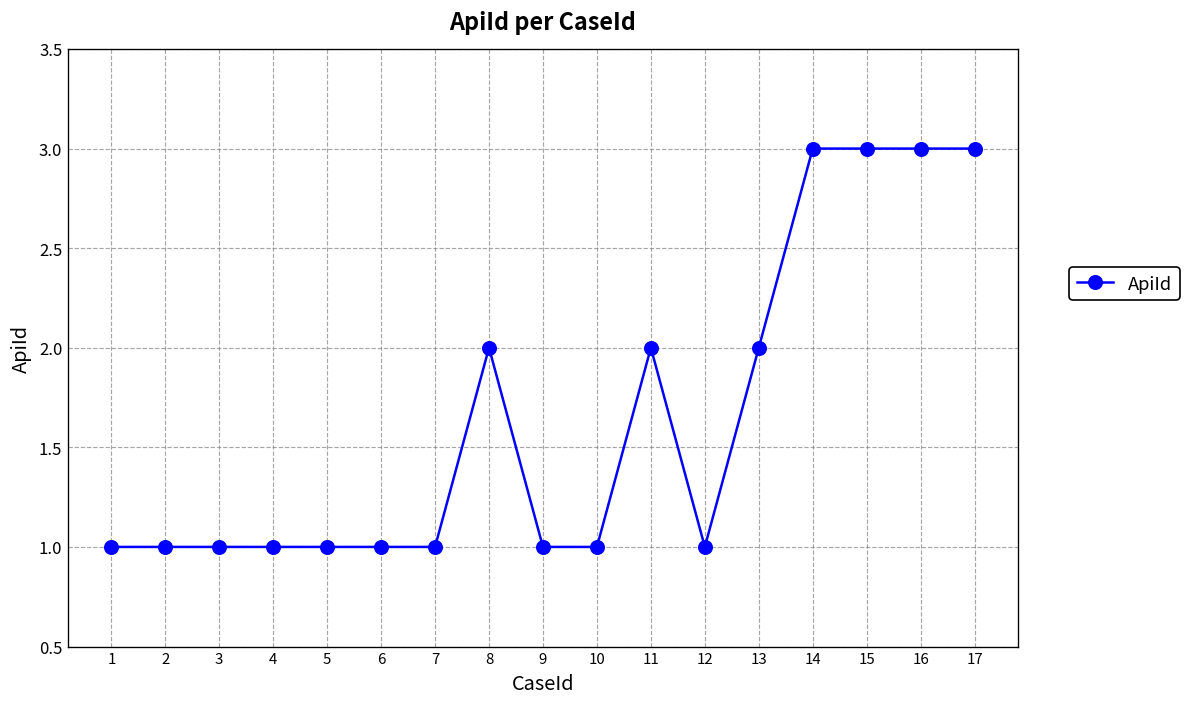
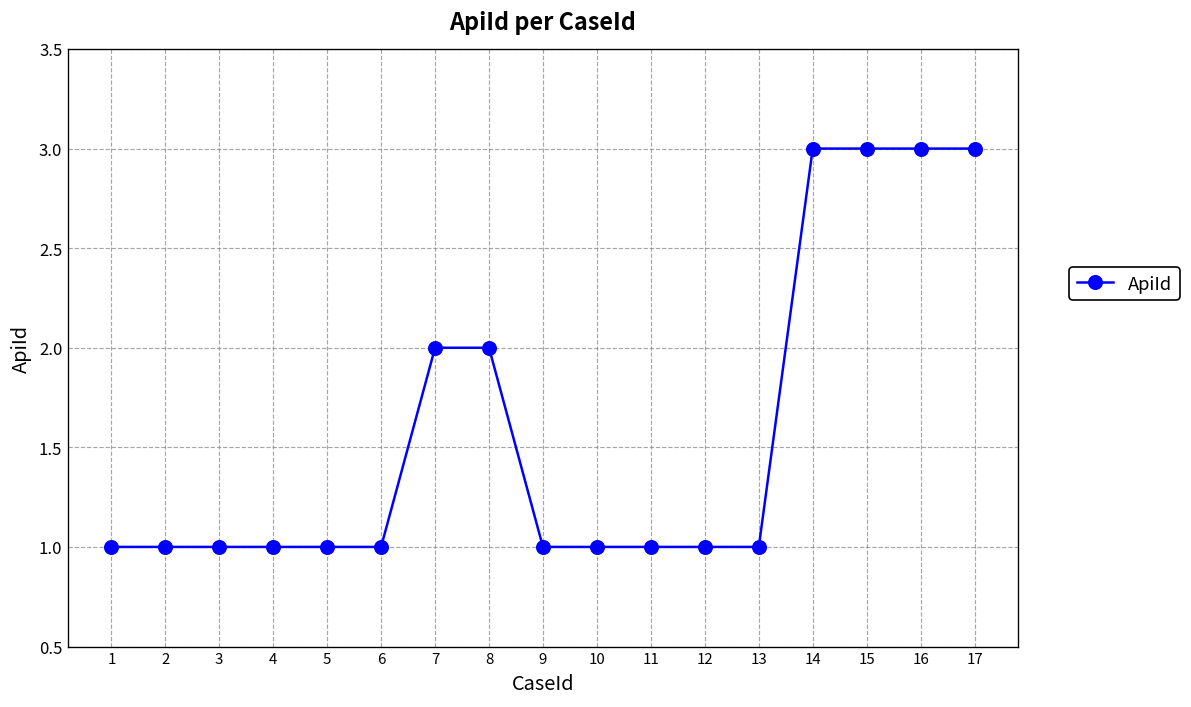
7: 1 -> 2
11: 2 -> 1
13: 2 -> 1
